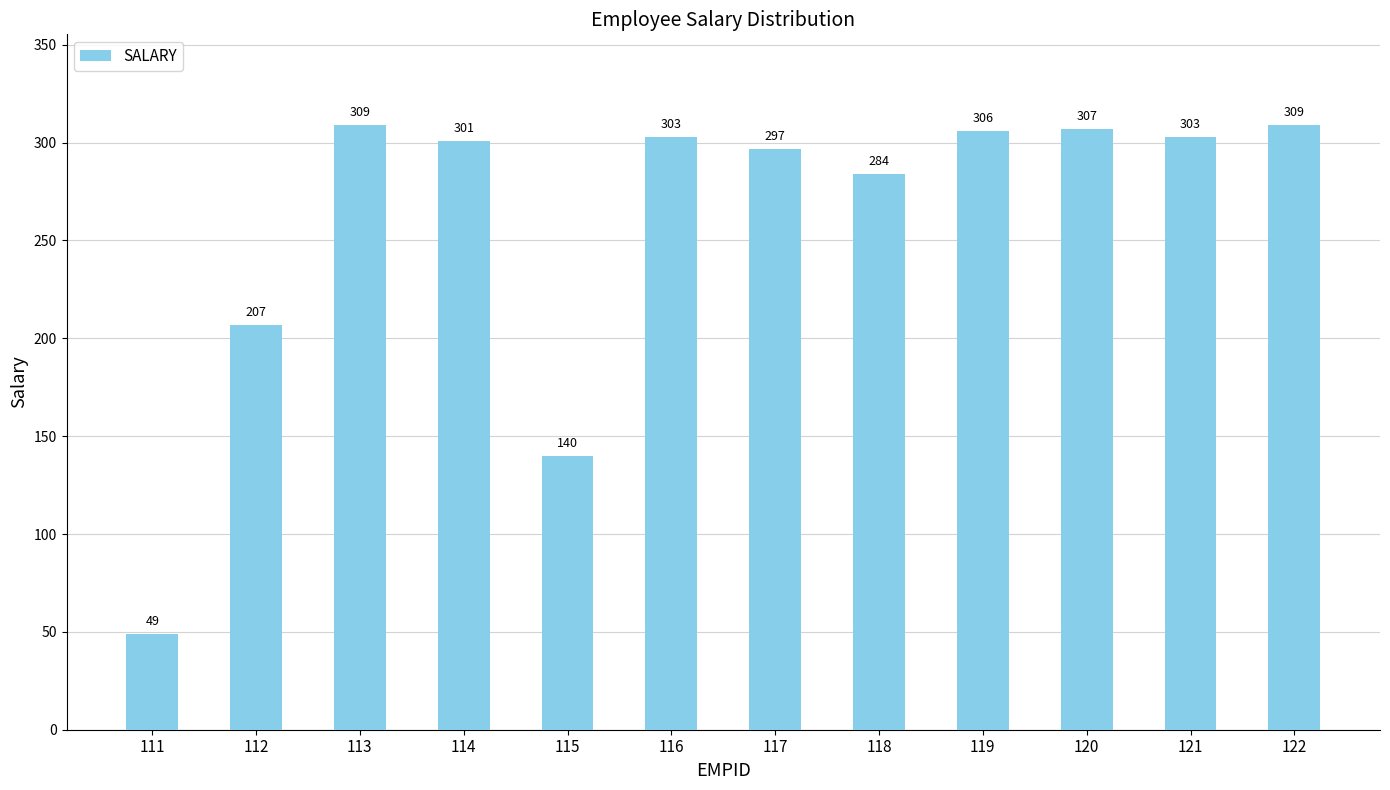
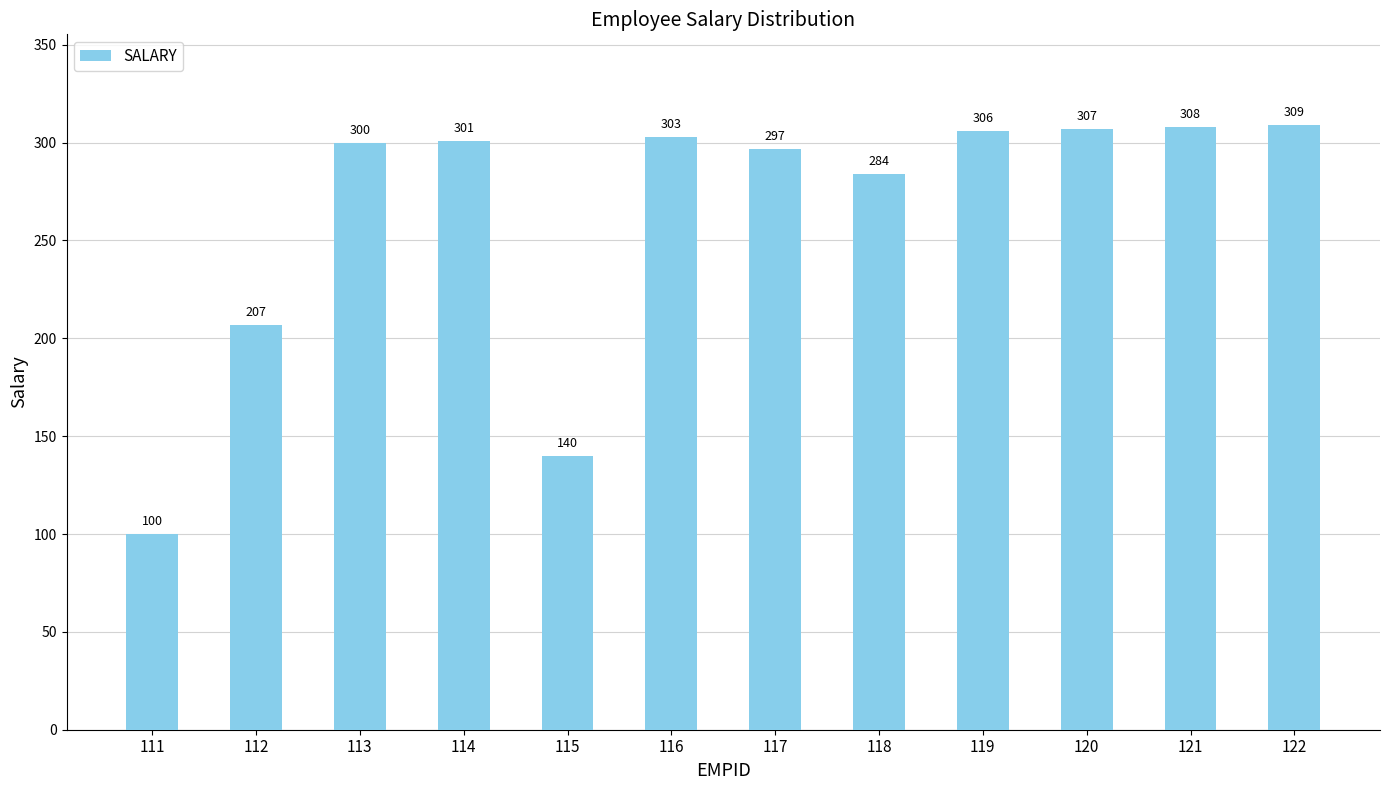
111: 49 -> 100
113: 309 -> 300
121: 303 -> 308
